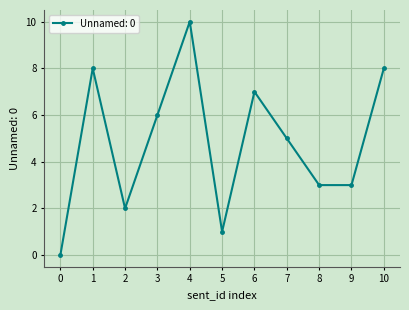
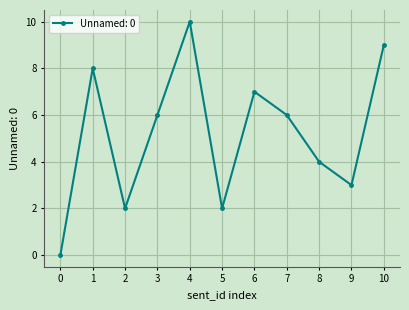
5: 1 -> 2
7: 5 -> 6
8: 3 -> 4
10: 8 -> 9
